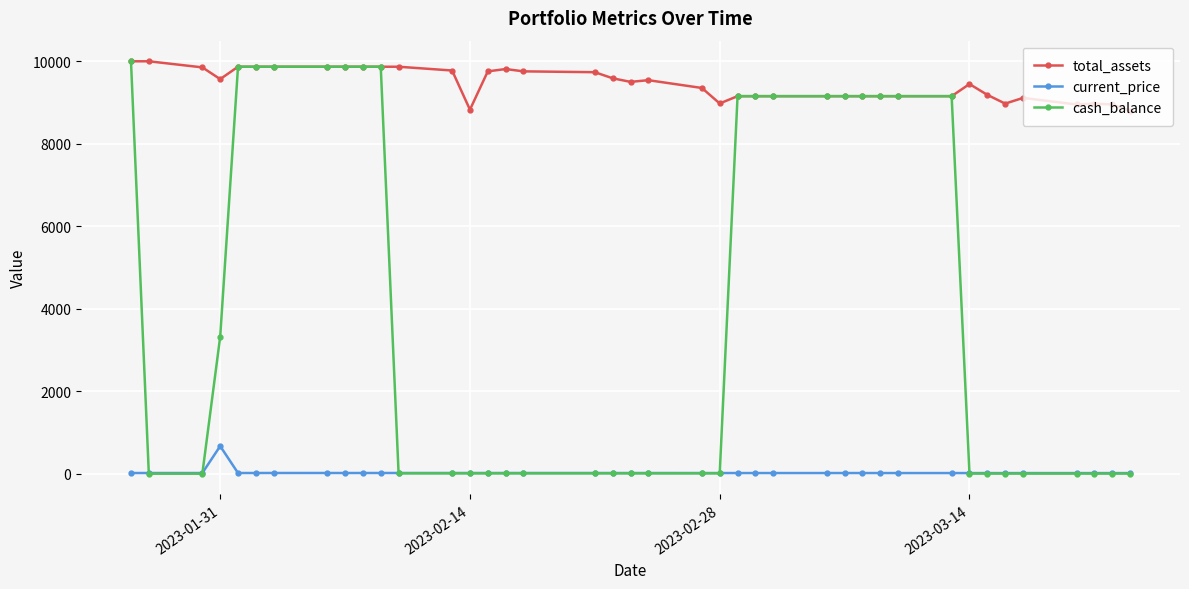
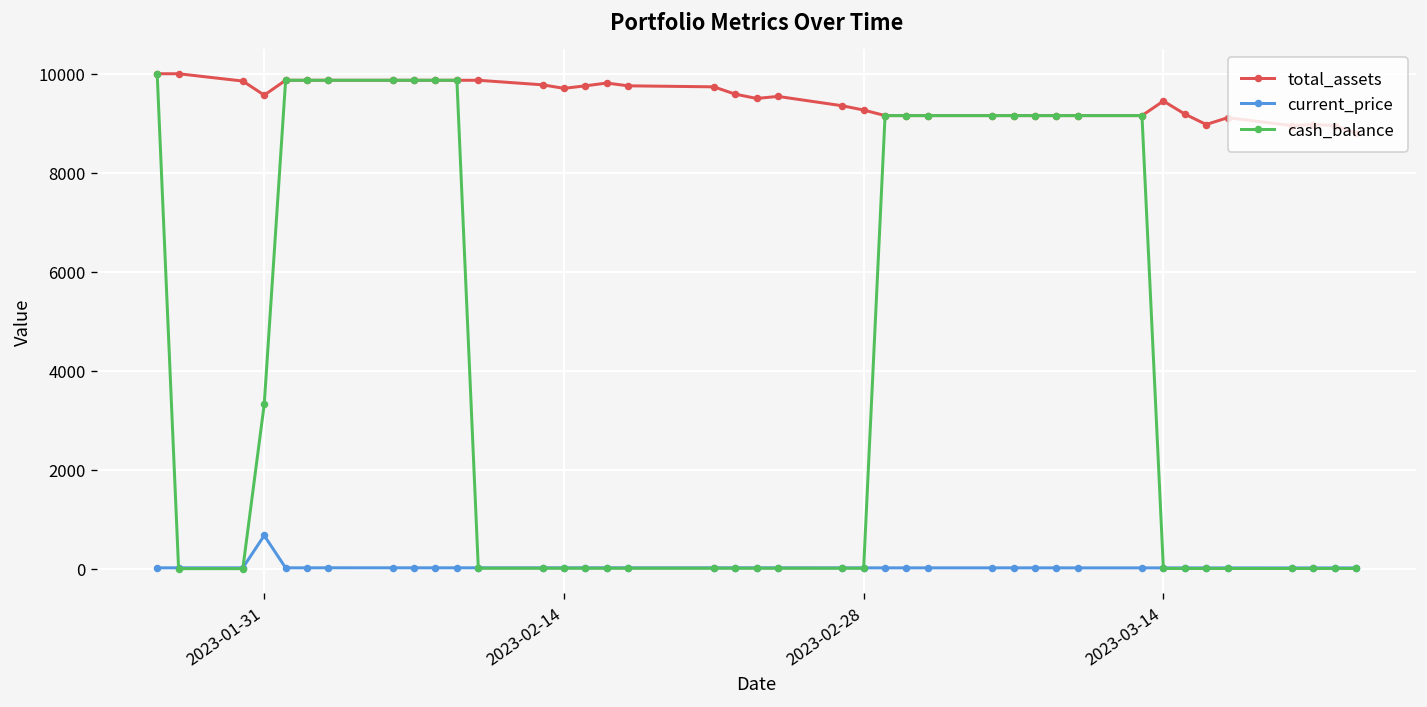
total_assets, 2023-02-14: 8800 -> 9700
total_assets, 2023-02-28: 9000 -> 9300
